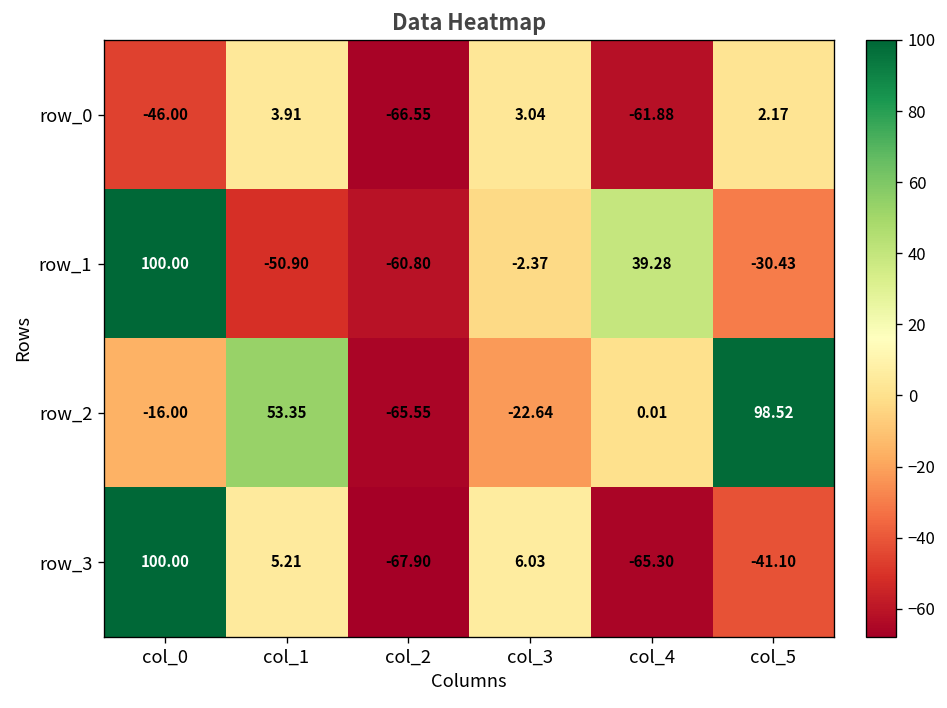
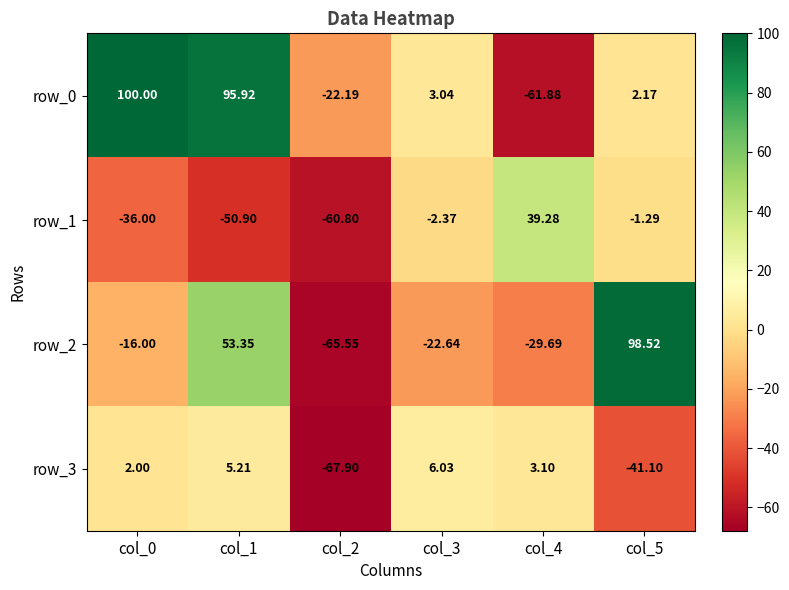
row_0, col_0: -46.00 -> 100.00
row_0, col_1: 3.91 -> 95.92
row_0, col_2: -66.55 -> -22.19
row_1, col_0: 100.00 -> -36.00
row_1, col_5: -30.43 -> -1.29
row_2, col_4: 0.01 -> -29.69
row_3, col_0: 100.00 -> 2.00
row_3, col_4: -65.30 -> 3.10
